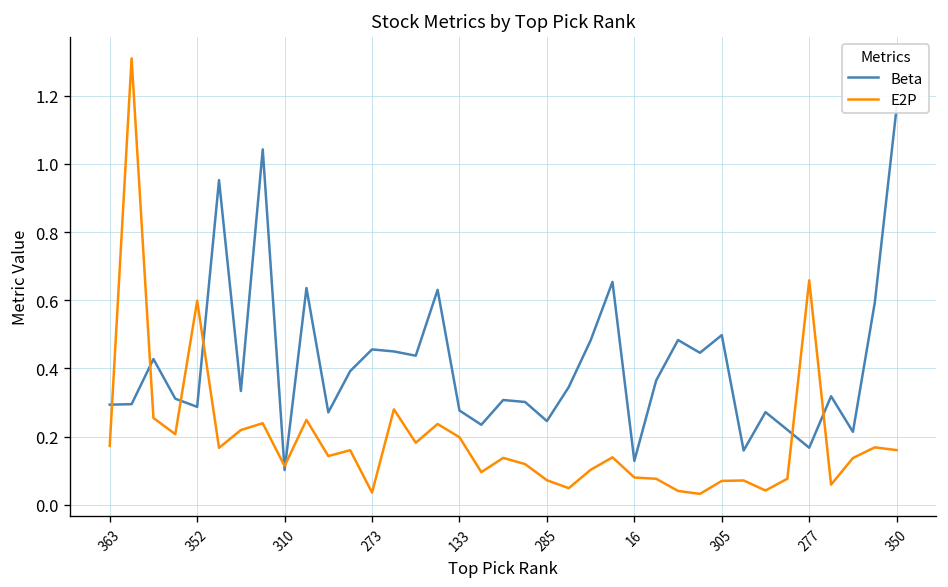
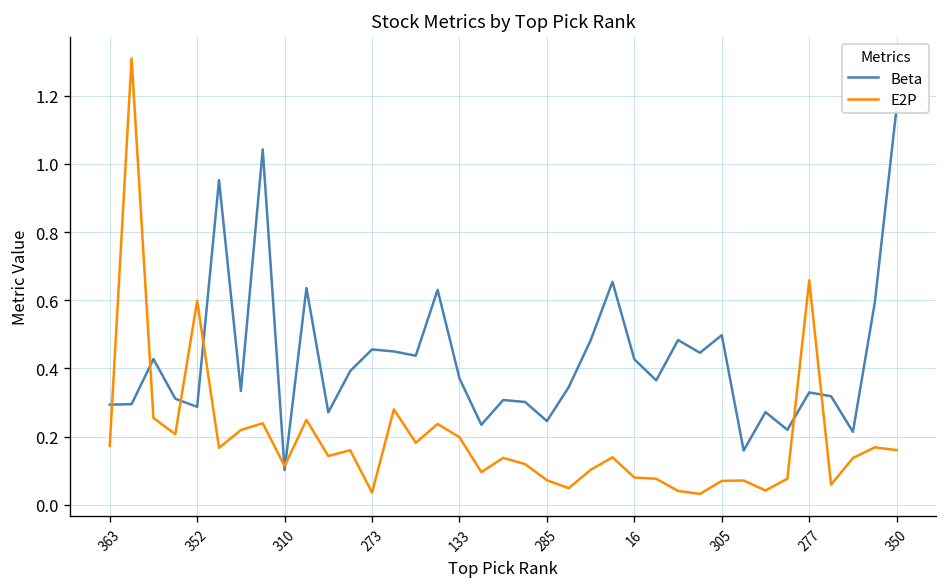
Beta, 133: 0.28 -> 0.37
Beta, 16: 0.13 -> 0.43
Beta, 277: 0.17 -> 0.33
